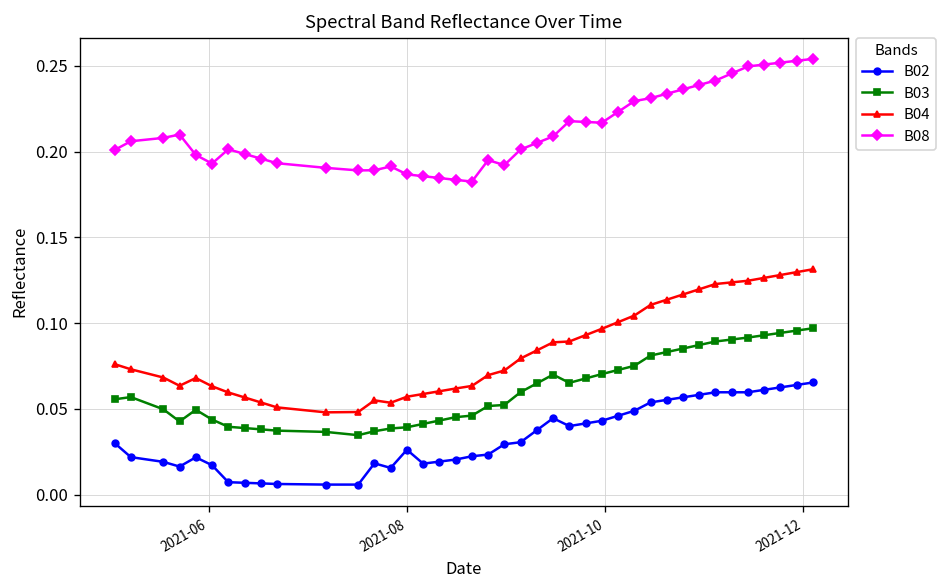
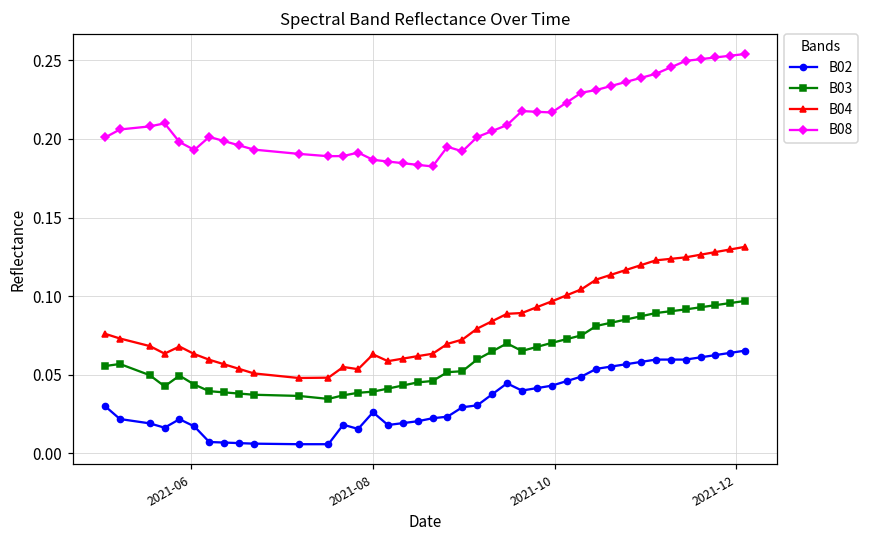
B04, 2021-08: 0.057 -> 0.063
